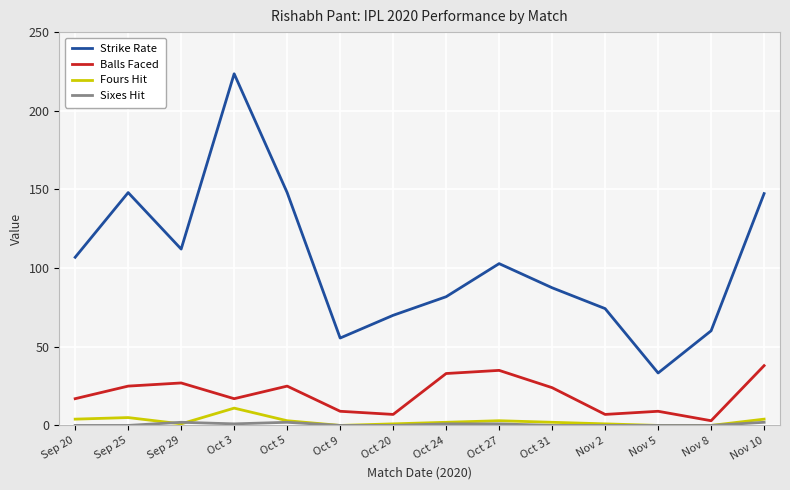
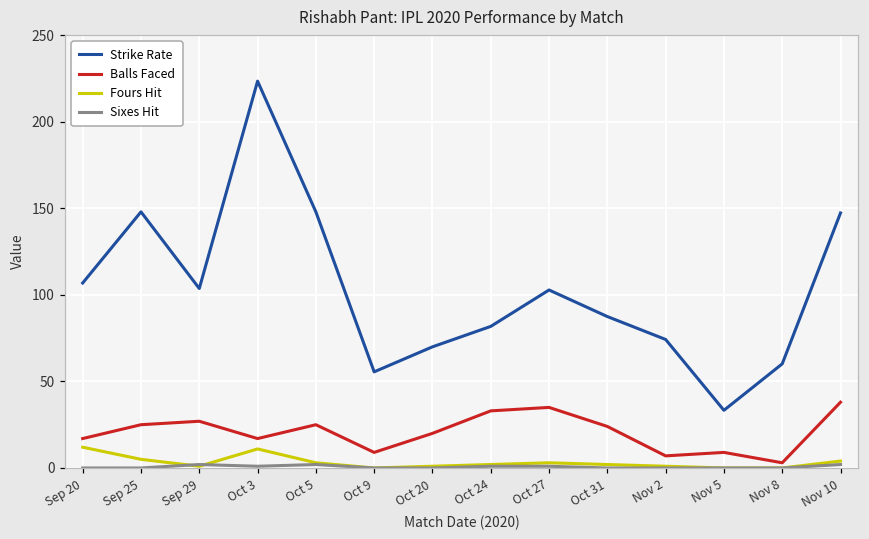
Fours Hit, Sep 20: 4 -> 12
Strike Rate, Sep 29: 112 -> 104
Balls Faced, Oct 20: 7 -> 20
